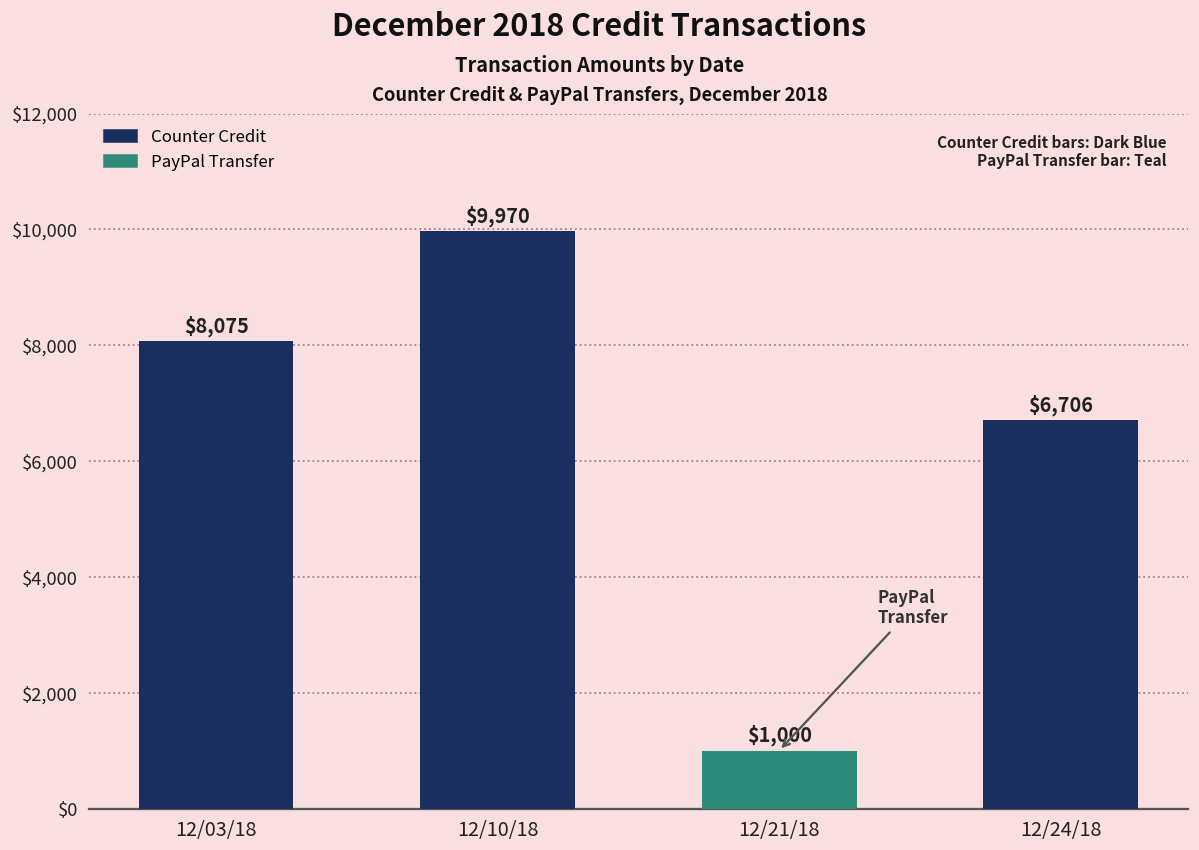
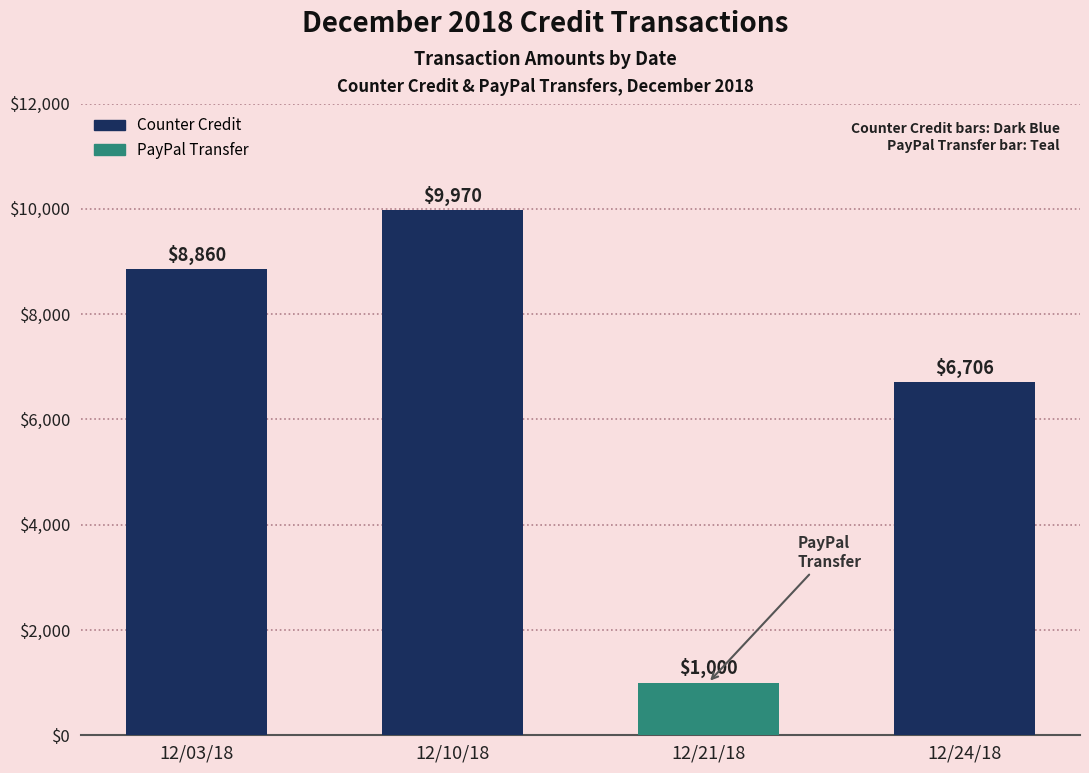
12/03/18: $8,075 -> $8,860
